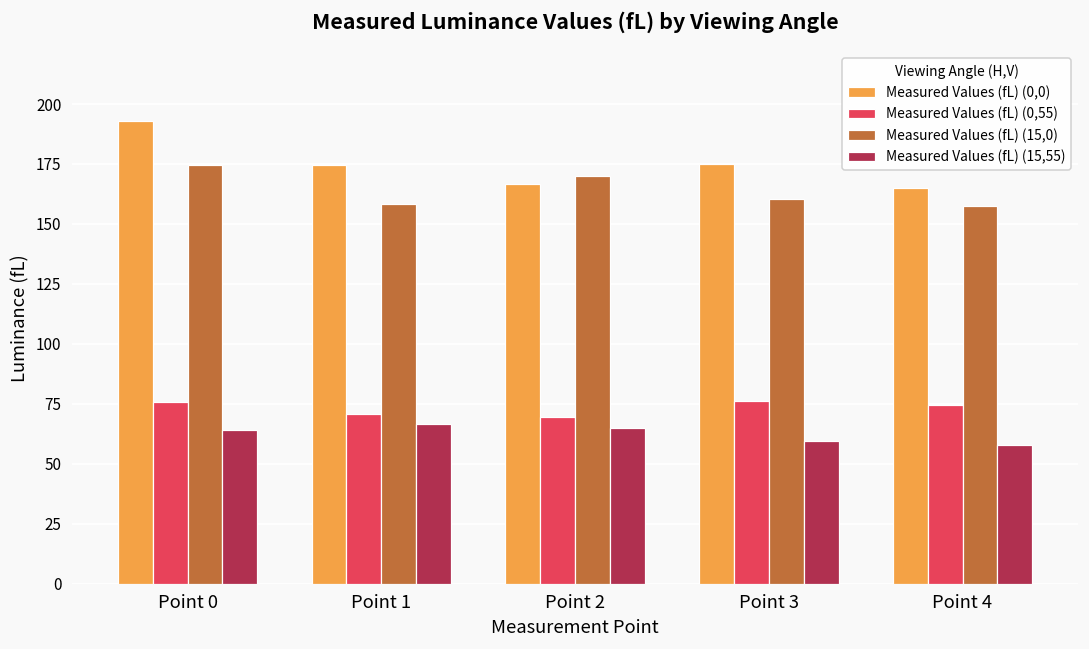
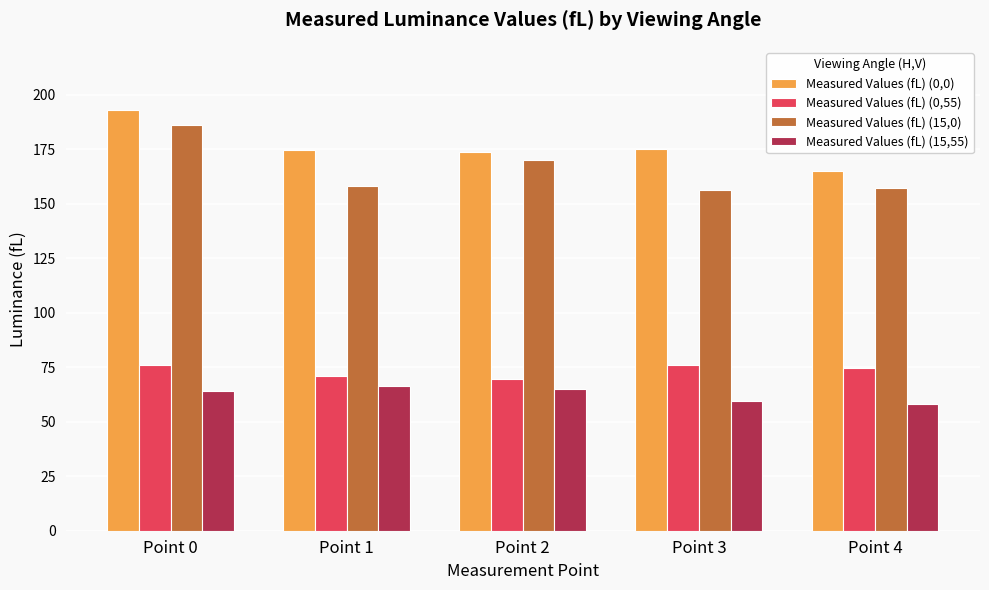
Measured Values (fL) (15,0), Point 0: 175 -> 186
Measured Values (fL) (0,0), Point 2: 167 -> 174
Measured Values (fL) (15,0), Point 3: 160 -> 156
